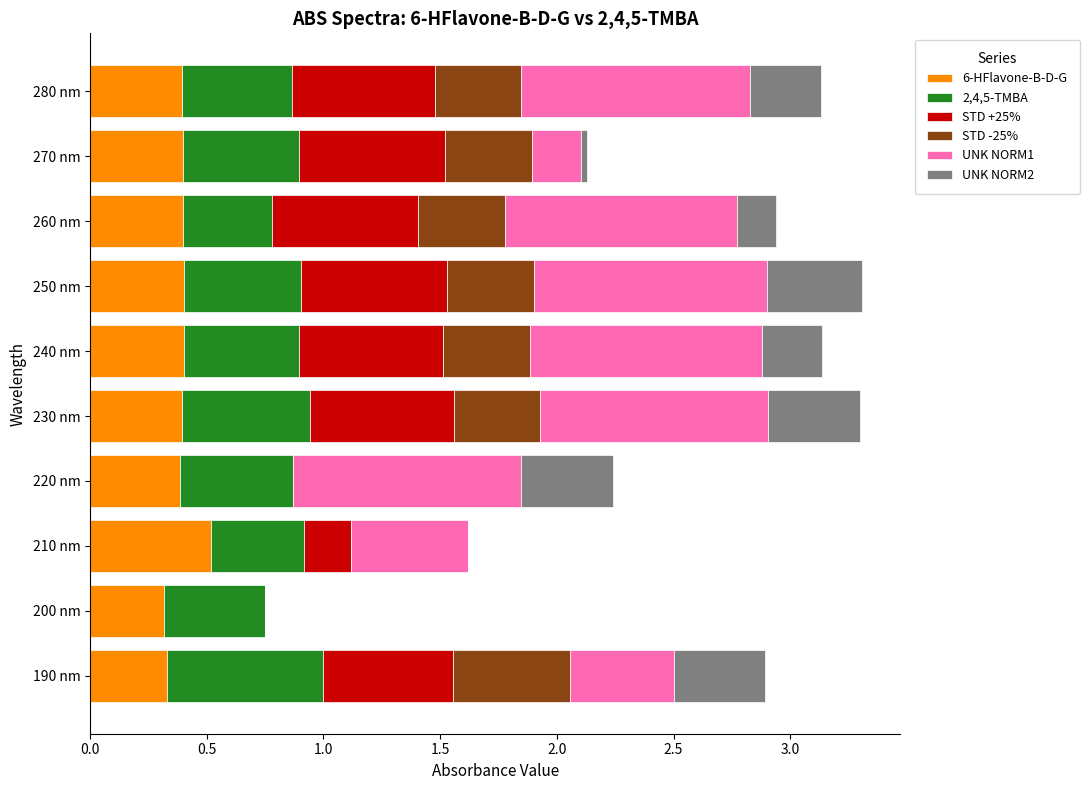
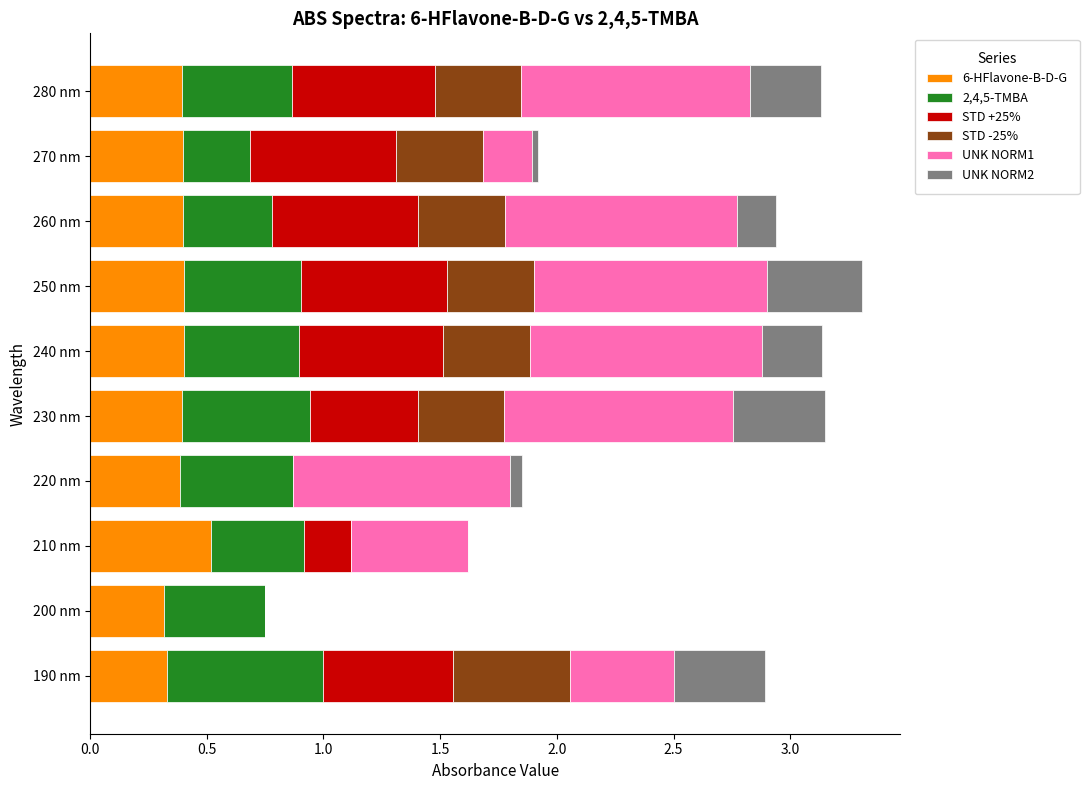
2,4,5-TMBA, 270 nm: 0.50 -> 0.29
STD +25%, 230 nm: 0.61 -> 0.46
UNK NORM1, 220 nm: 0.98 -> 0.93
UNK NORM2, 220 nm: 0.40 -> 0.05
